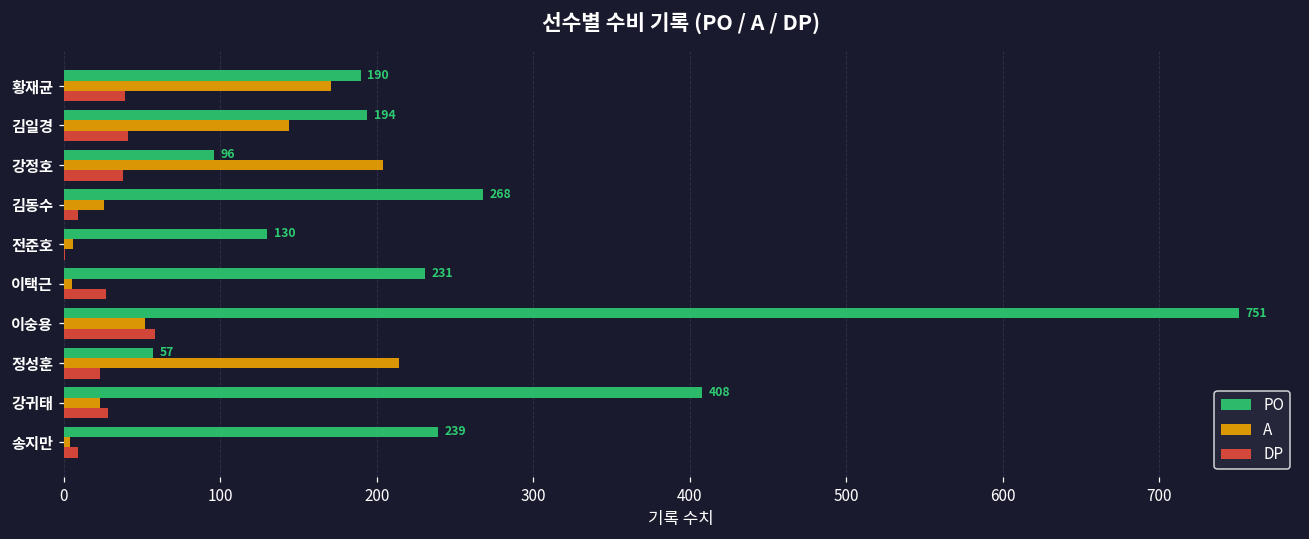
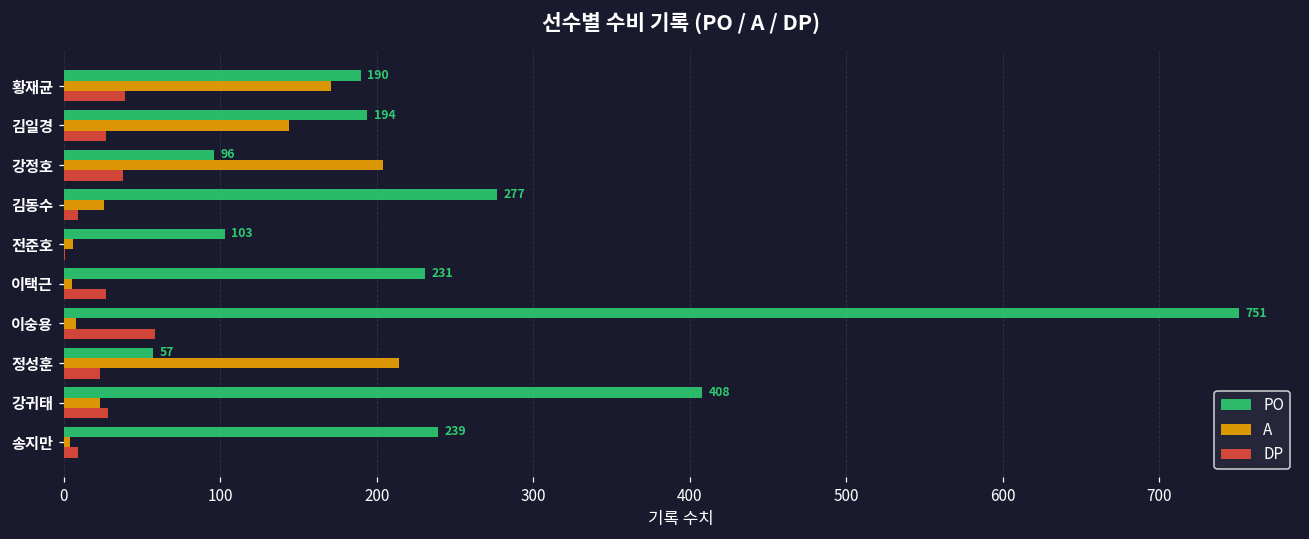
DP, 김일경: 41 -> 27
PO, 김동수: 268 -> 277
PO, 전준호: 130 -> 103
A, 이숭용: 52 -> 8
